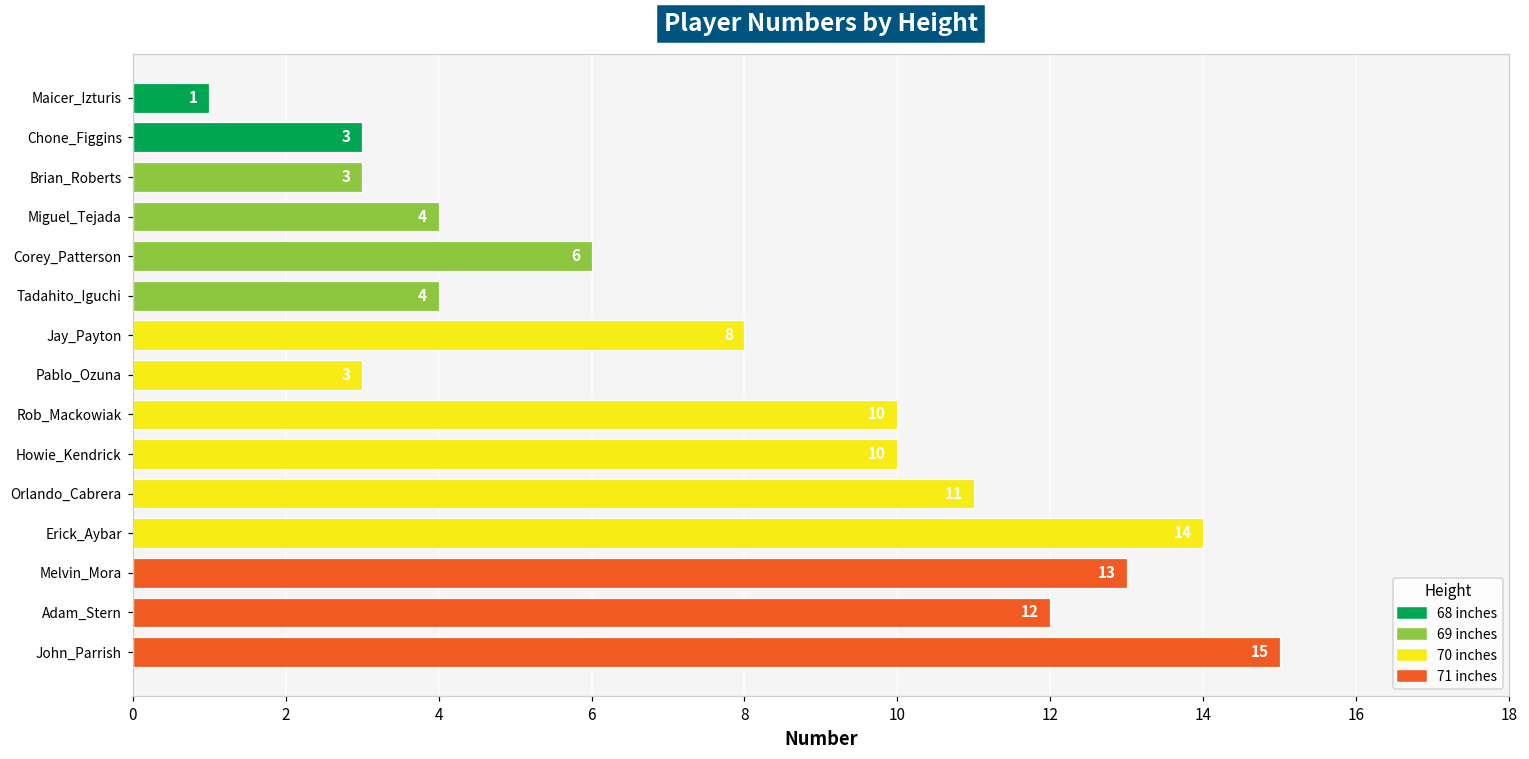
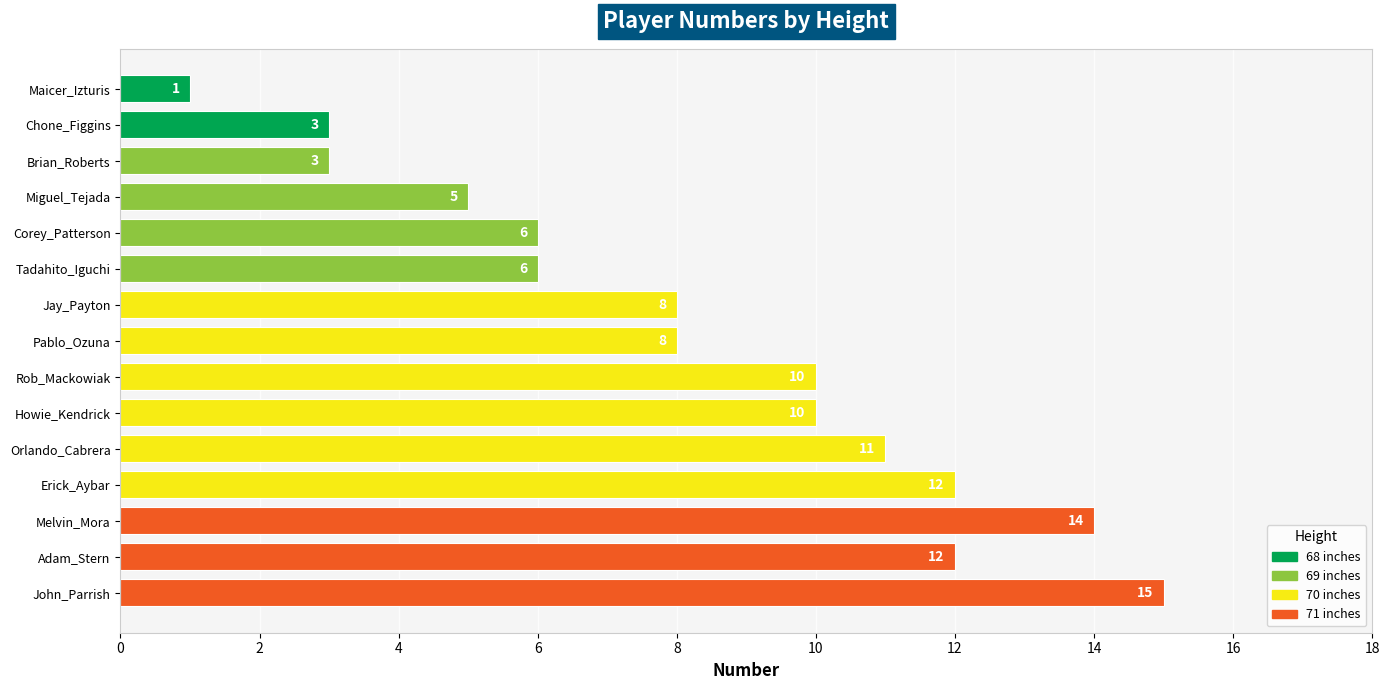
Miguel_Tejada: 4 -> 5
Tadahito_Iguchi: 4 -> 6
Pablo_Ozuna: 3 -> 8
Erick_Aybar: 14 -> 12
Melvin_Mora: 13 -> 14
